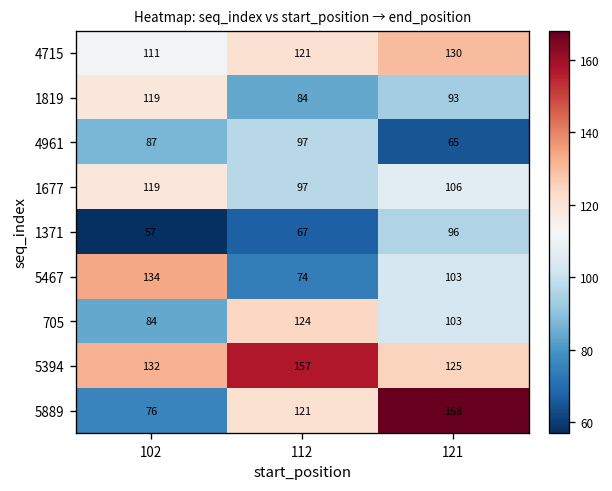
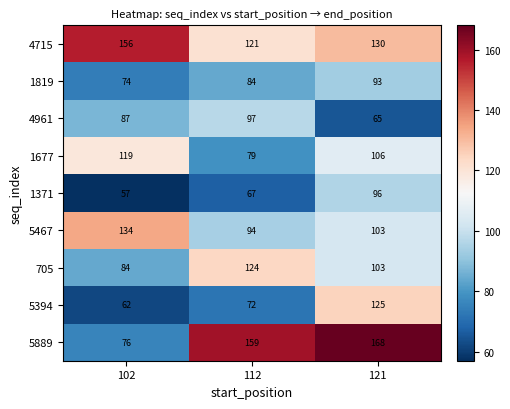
4715, 102: 111 -> 156
1819, 102: 119 -> 74
1677, 112: 97 -> 79
5467, 112: 74 -> 94
5394, 102: 132 -> 62
5394, 112: 157 -> 72
5889, 112: 121 -> 159
